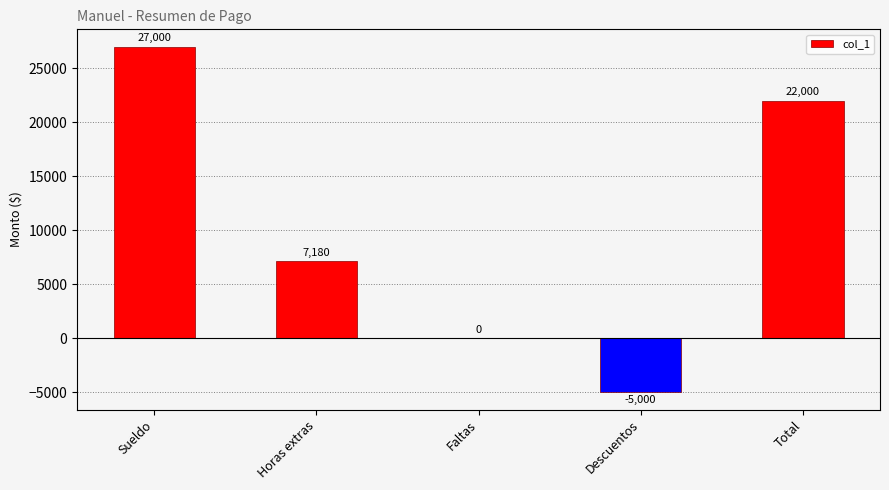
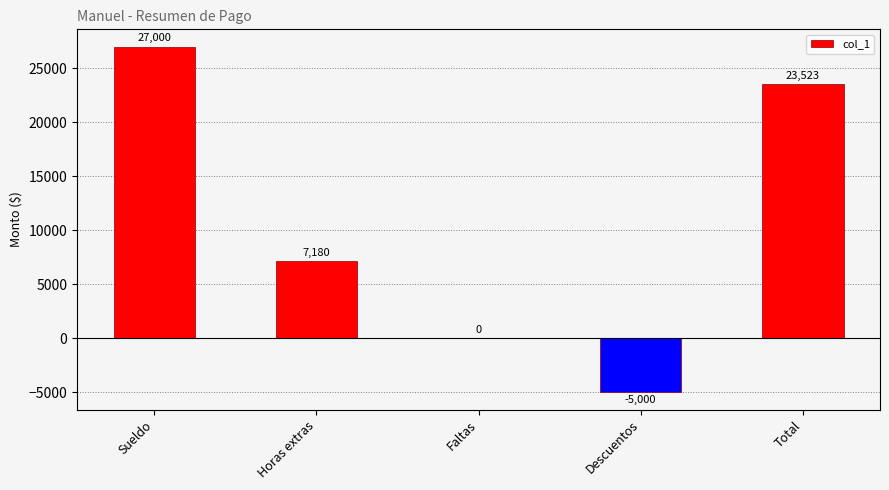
Total: 22,000 -> 23,523
